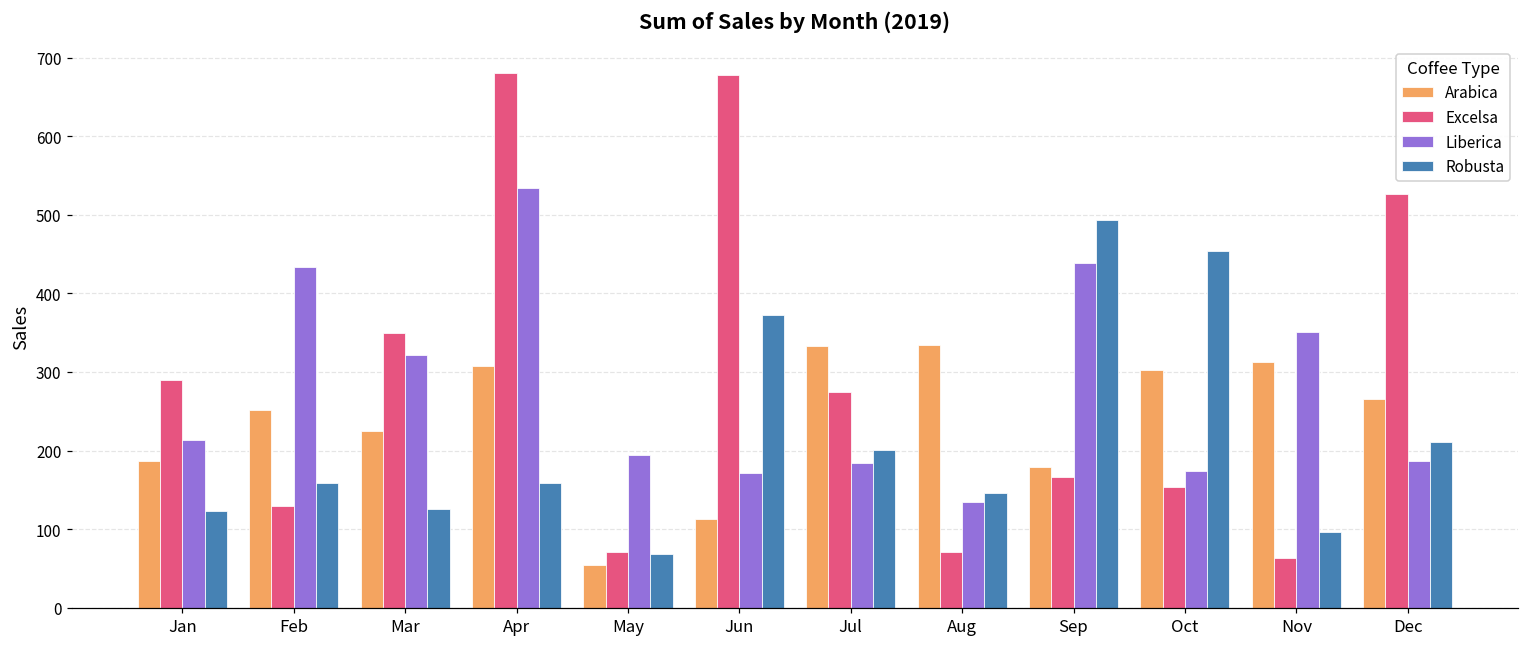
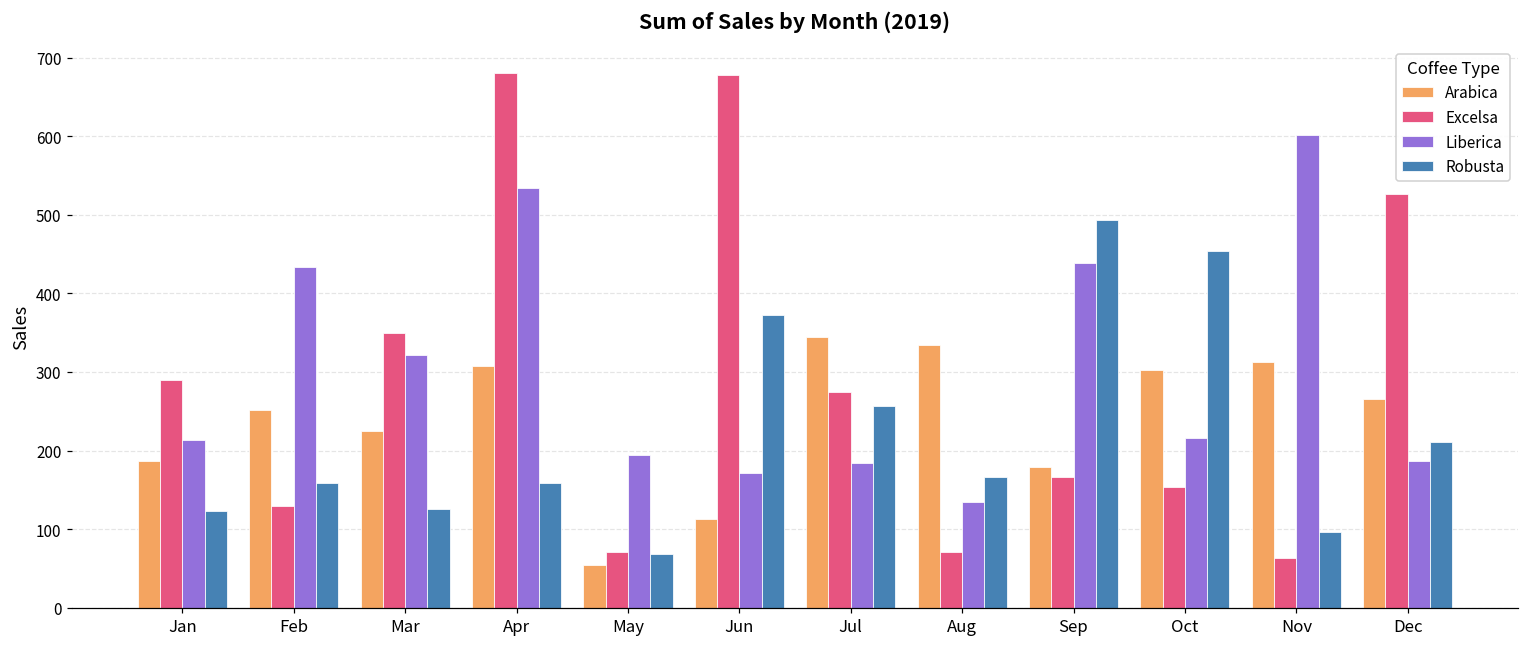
Arabica, Jul: 330 -> 350
Robusta, Jul: 200 -> 260
Robusta, Aug: 150 -> 170
Liberica, Oct: 170 -> 220
Liberica, Nov: 350 -> 600
